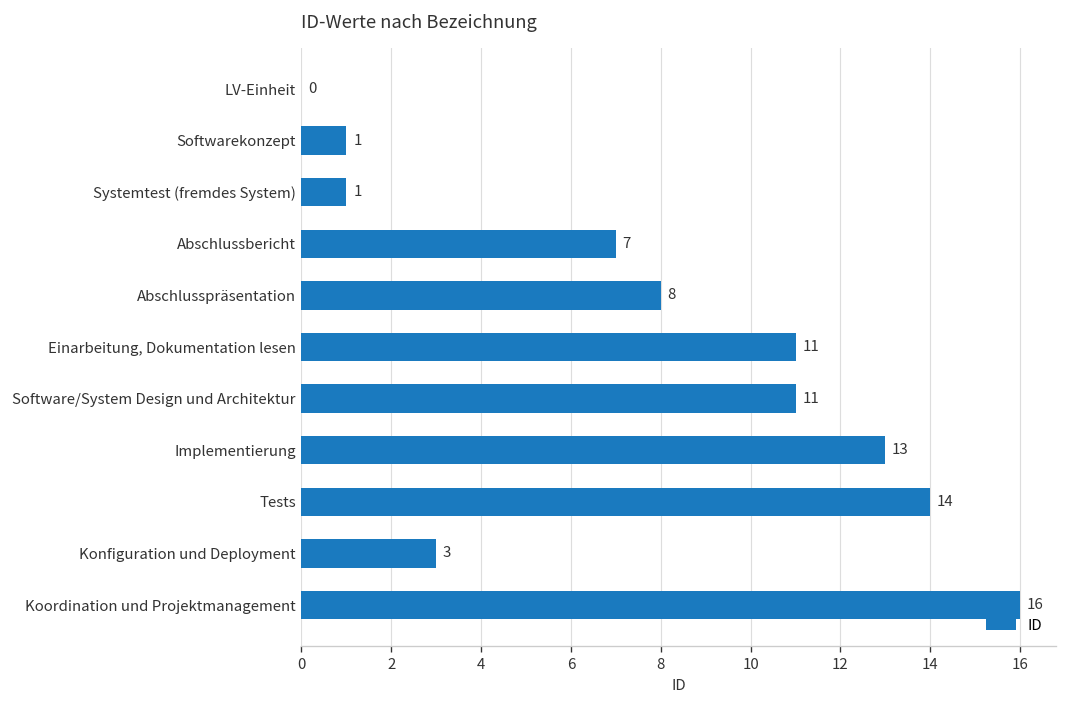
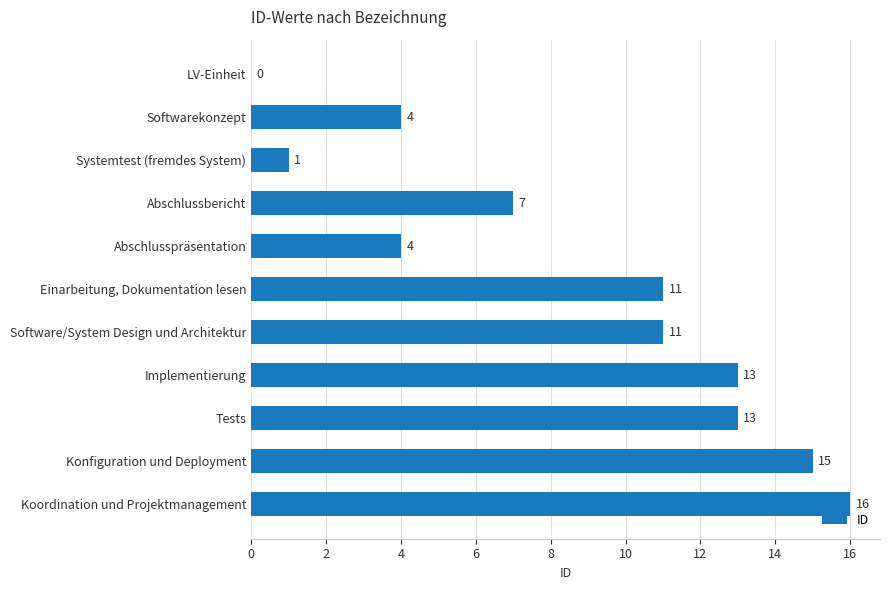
Softwarekonzept: 1 -> 4
Abschlusspräsentation: 8 -> 4
Tests: 14 -> 13
Konfiguration und Deployment: 3 -> 15
